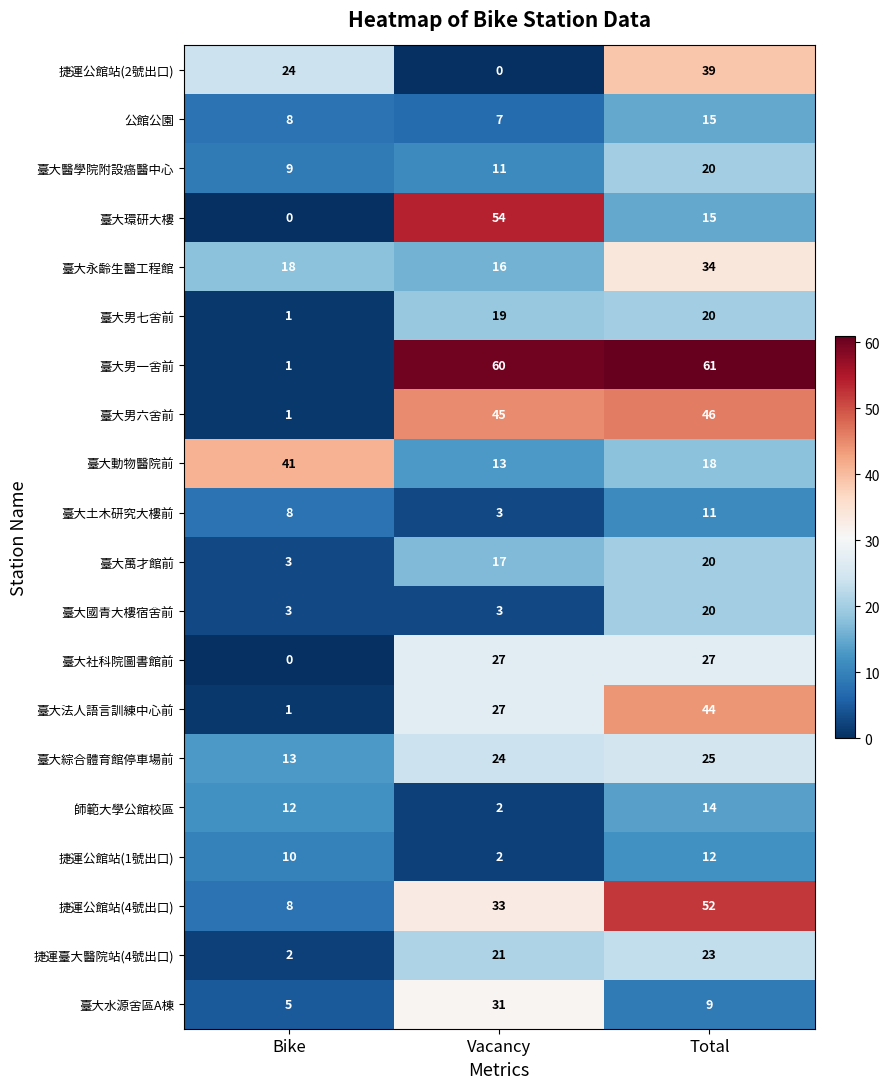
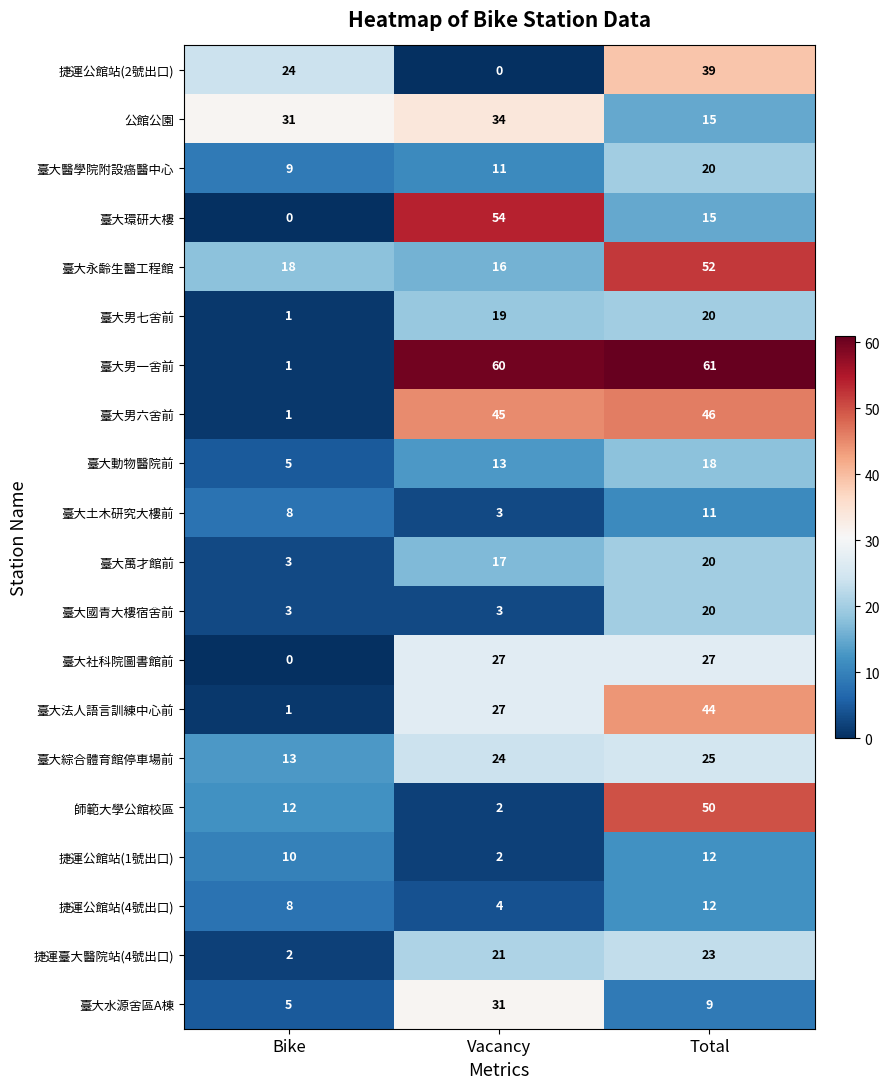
公館公園, Bike: 8 -> 31
公館公園, Vacancy: 7 -> 34
臺大永齡生醫工程館, Total: 34 -> 52
臺大動物醫院前, Bike: 41 -> 5
師範大學公館校區, Total: 14 -> 50
捷運公館站(4號出口), Vacancy: 33 -> 4
捷運公館站(4號出口), Total: 52 -> 12
